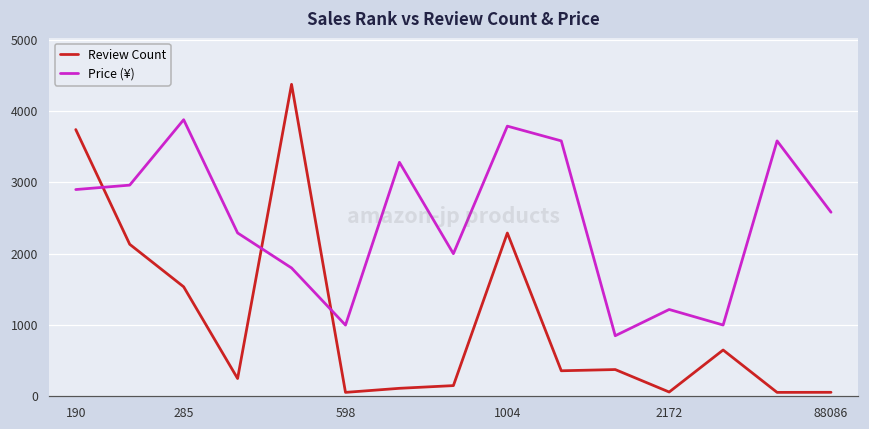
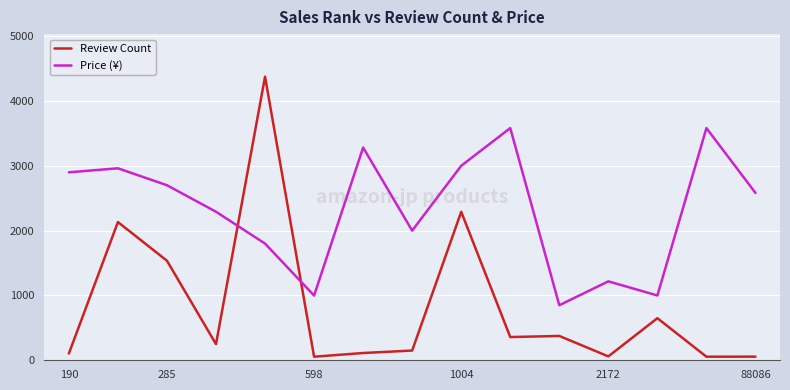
Review Count, 190: 3700 -> 100
Price (¥), 285: 3900 -> 2700
Price (¥), 1004: 3800 -> 3000
